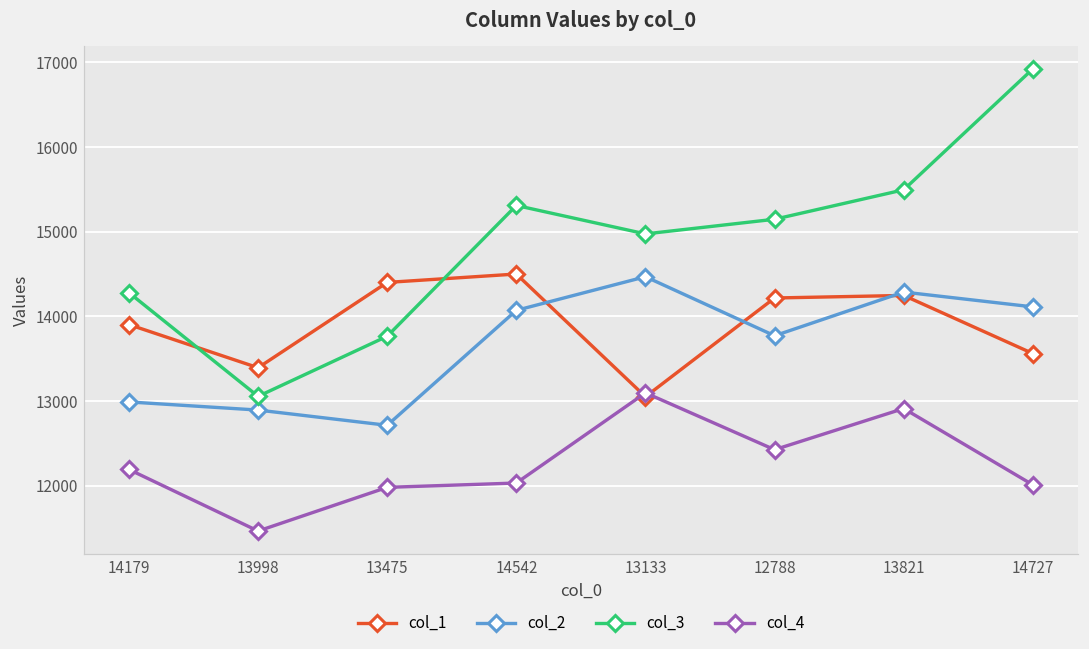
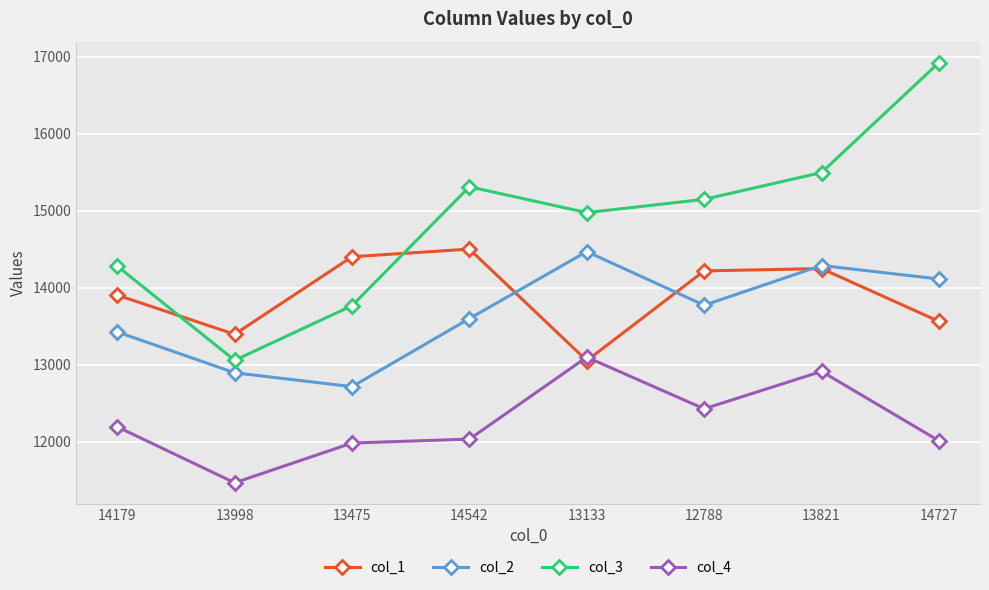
col_2, 14179: 13000 -> 13400
col_2, 14542: 14100 -> 13600
